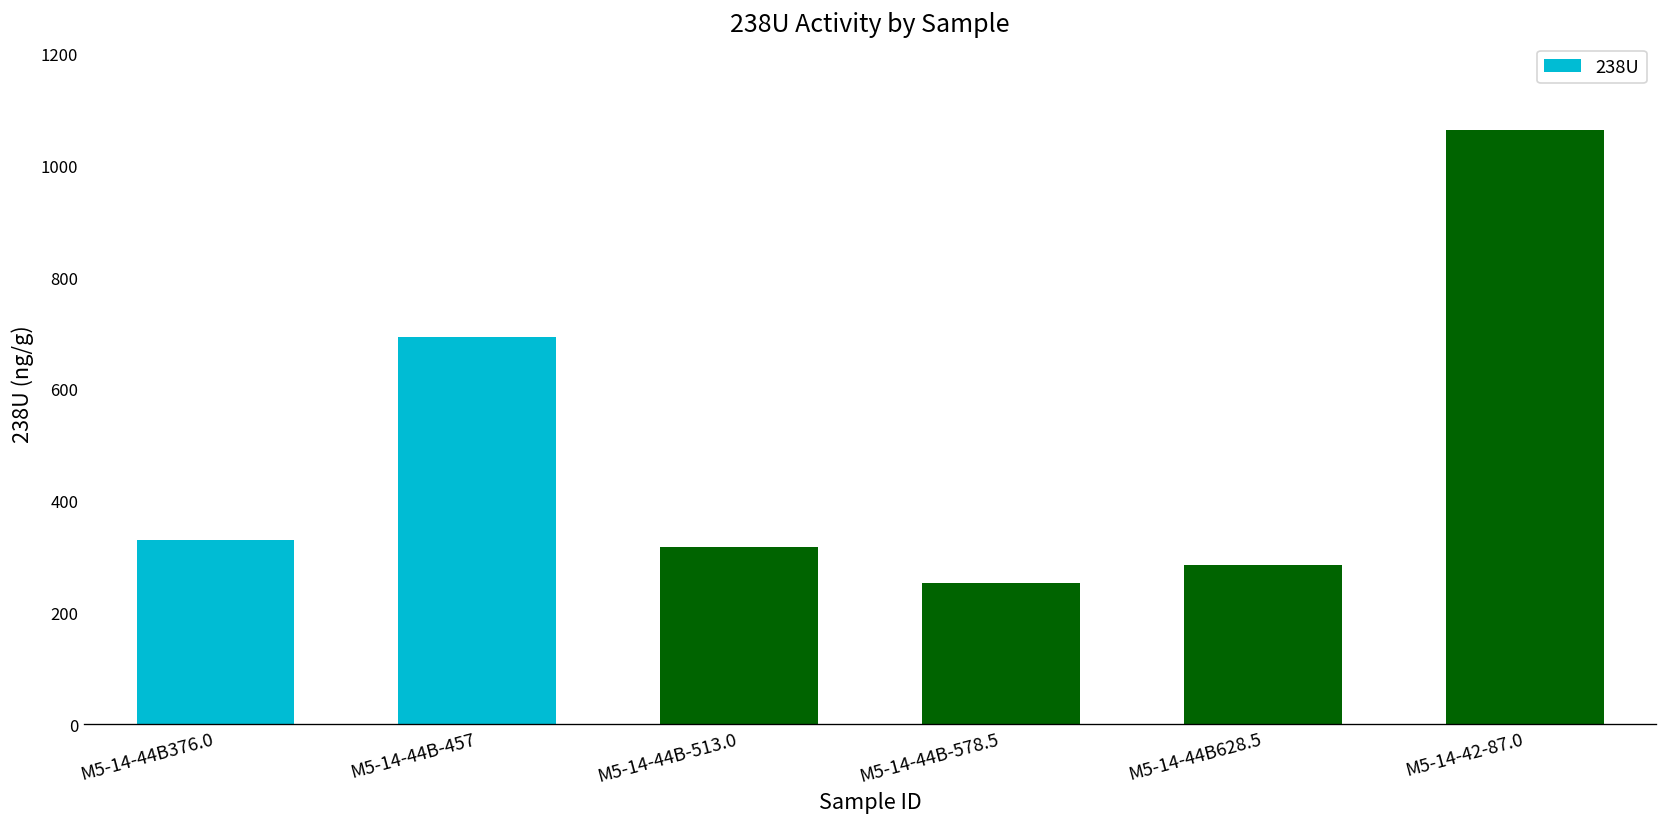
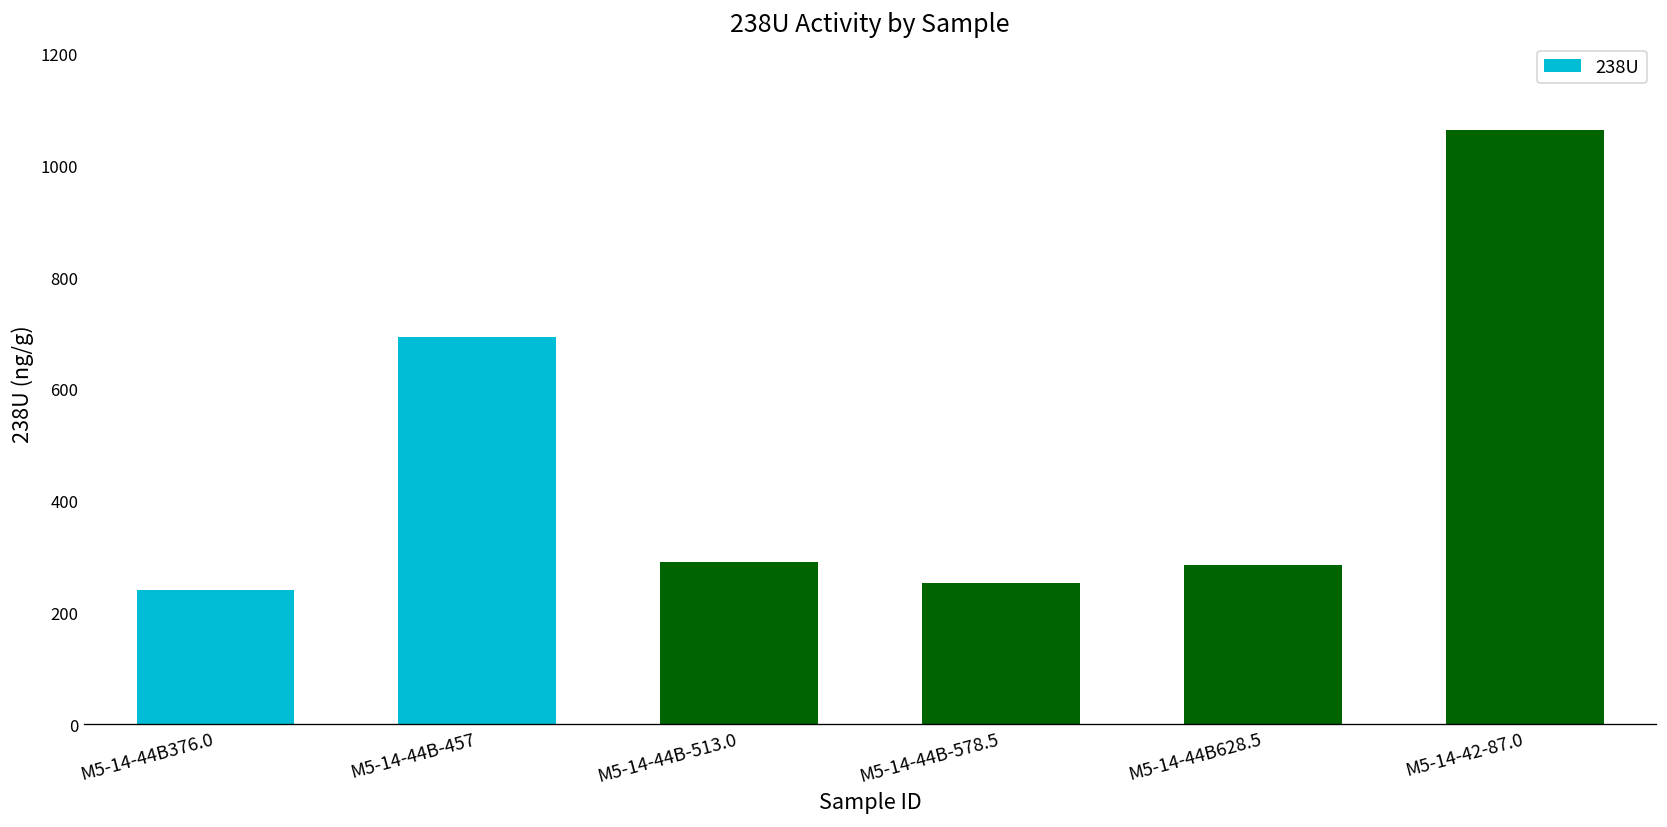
M5-14-44B376.0: 330 -> 240
M5-14-44B-513.0: 320 -> 290
